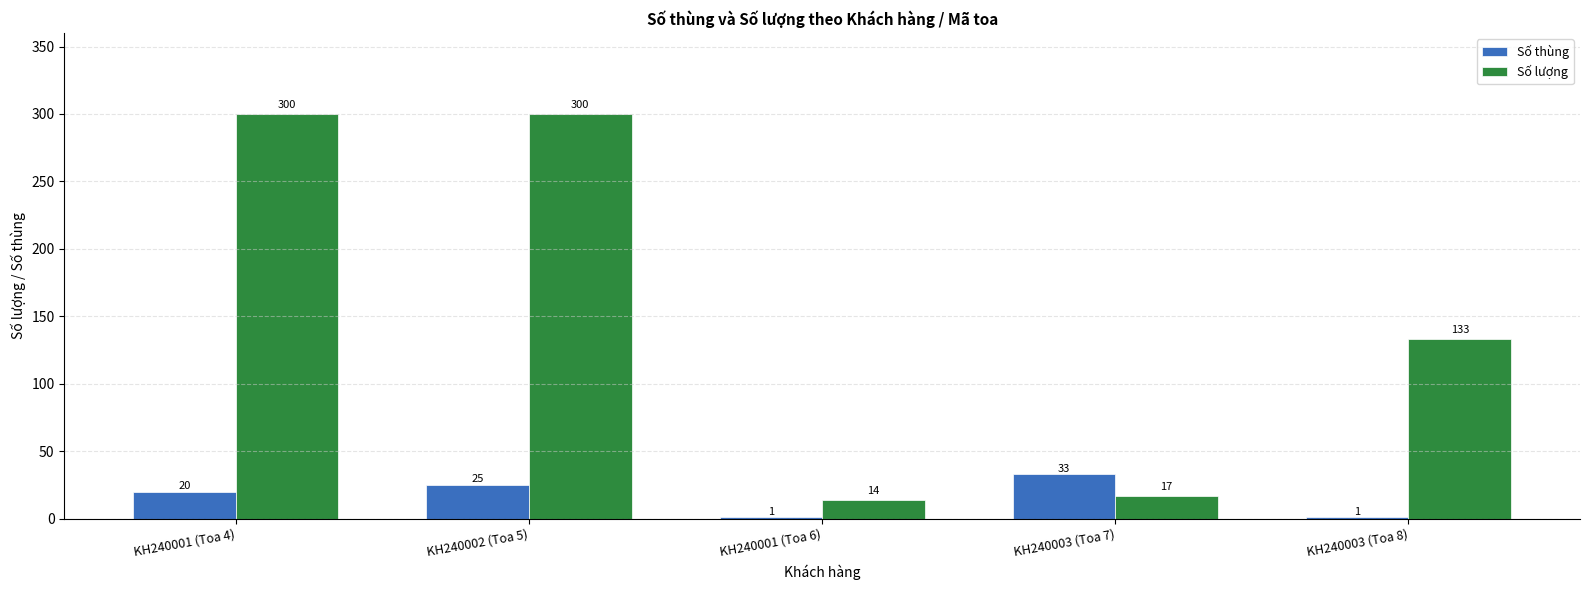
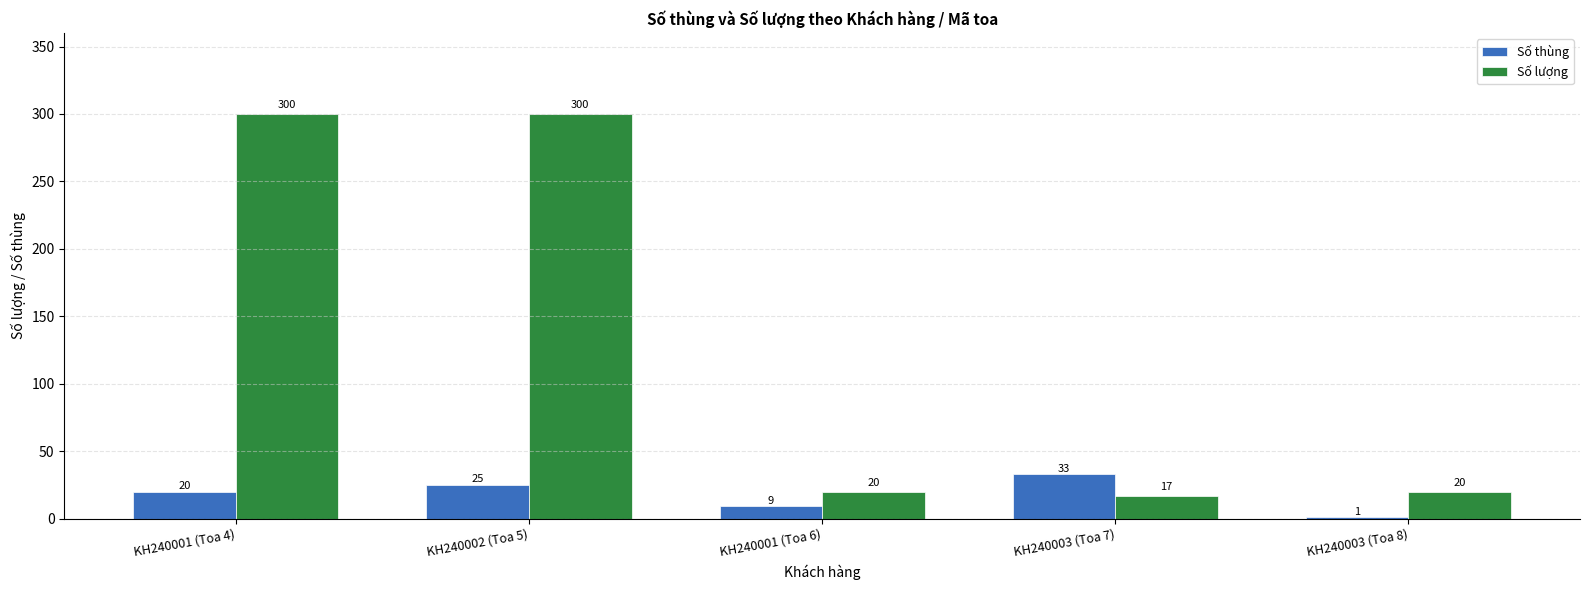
Số thùng, KH240001 (Toa 6): 1 -> 9
Số lượng, KH240001 (Toa 6): 14 -> 20
Số lượng, KH240003 (Toa 8): 133 -> 20
